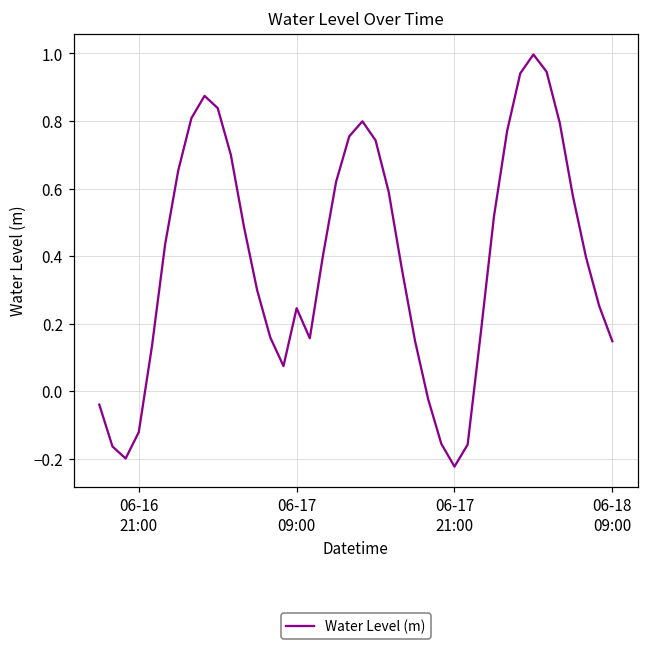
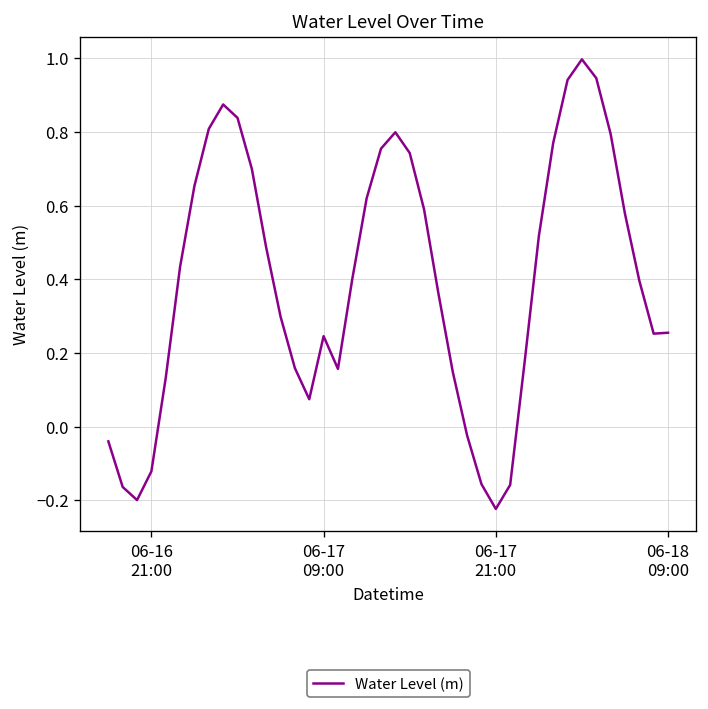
06-18 09:00: 0.15 -> 0.25
